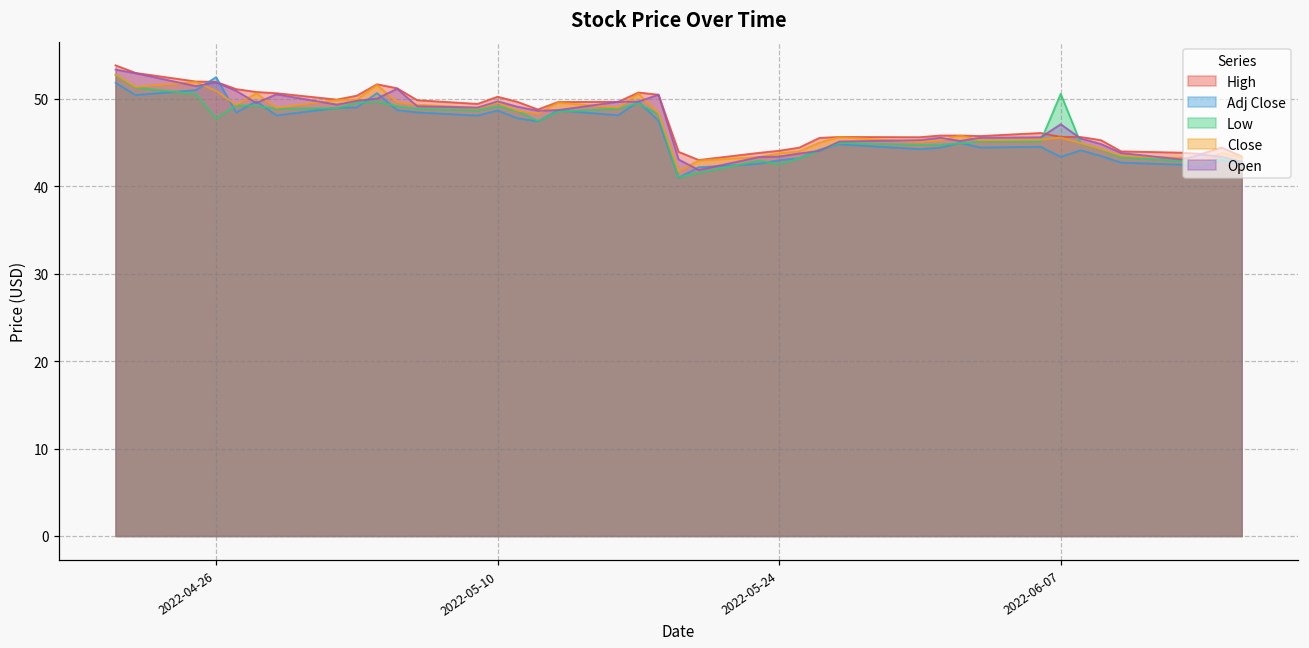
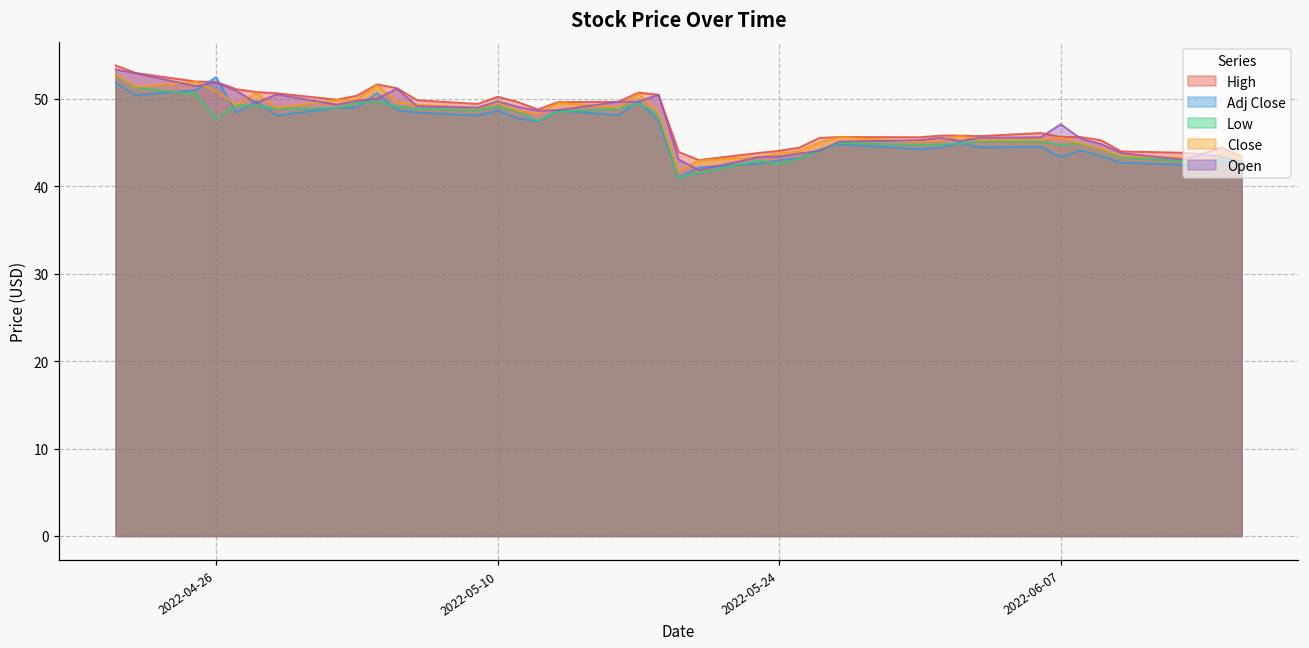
Low, 2022-06-07: 51 -> 45
